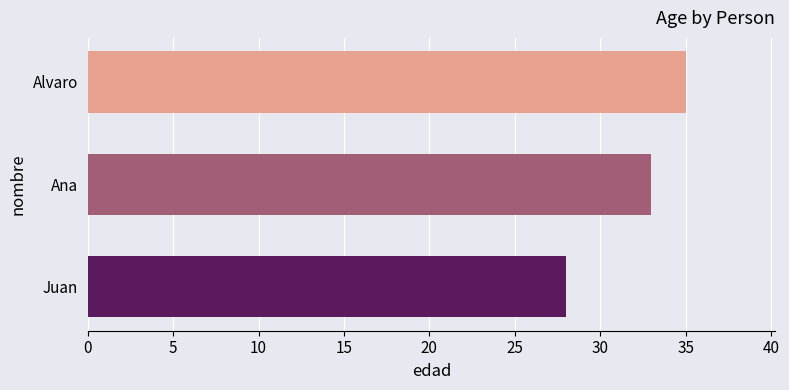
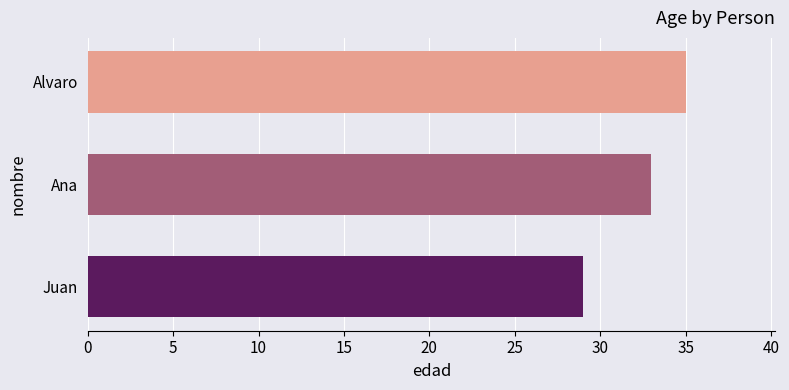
Juan: 28 -> 29
